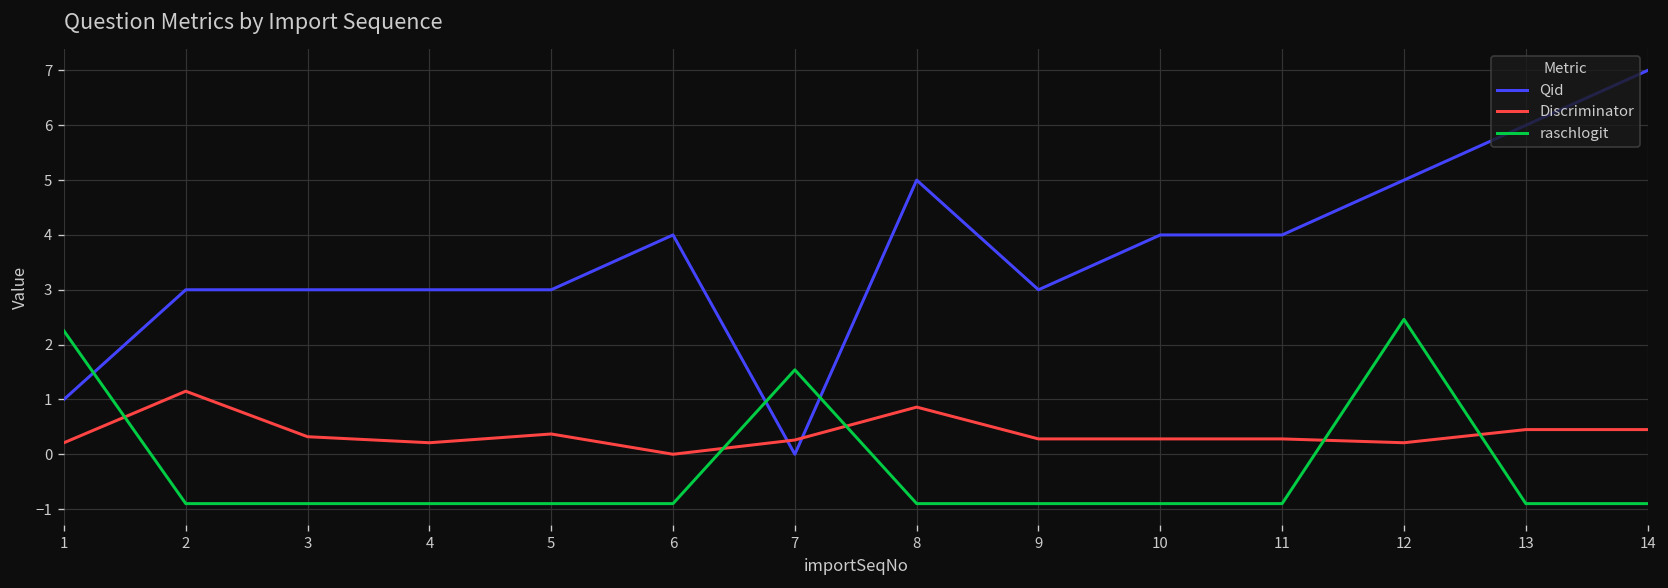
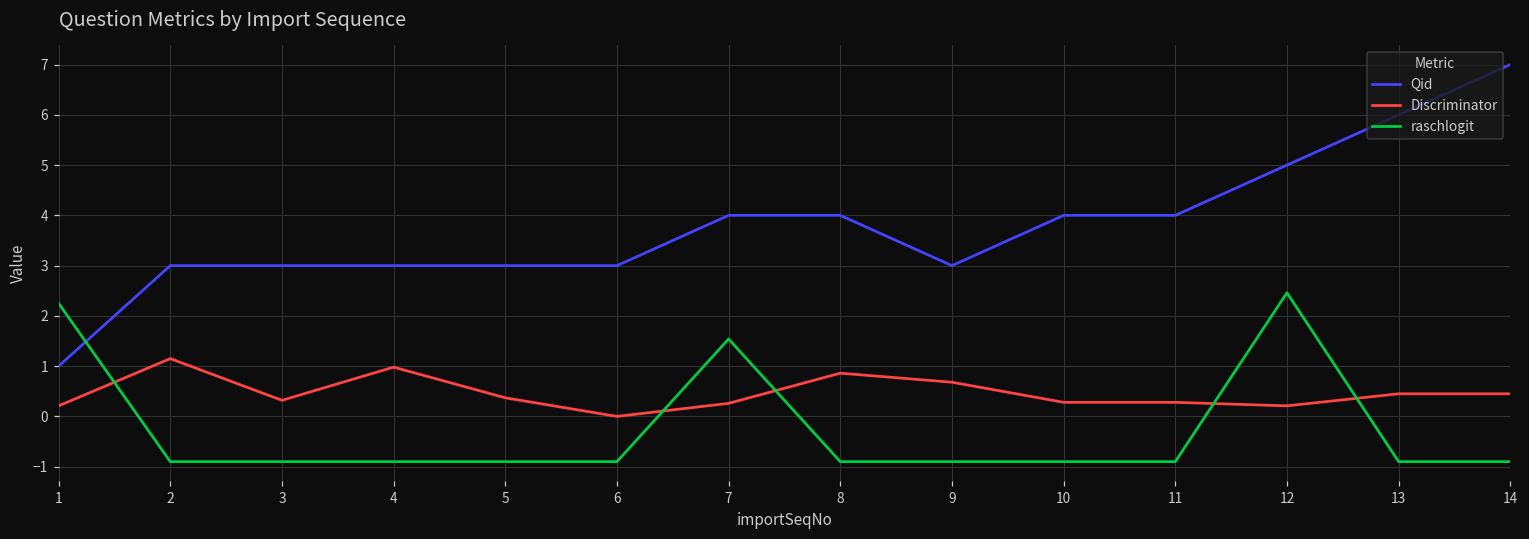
Discriminator, 4: 0.2 -> 1.0
Qid, 6: 4 -> 3
Qid, 7: 0 -> 4
Qid, 8: 5 -> 4
Discriminator, 9: 0.3 -> 0.7
